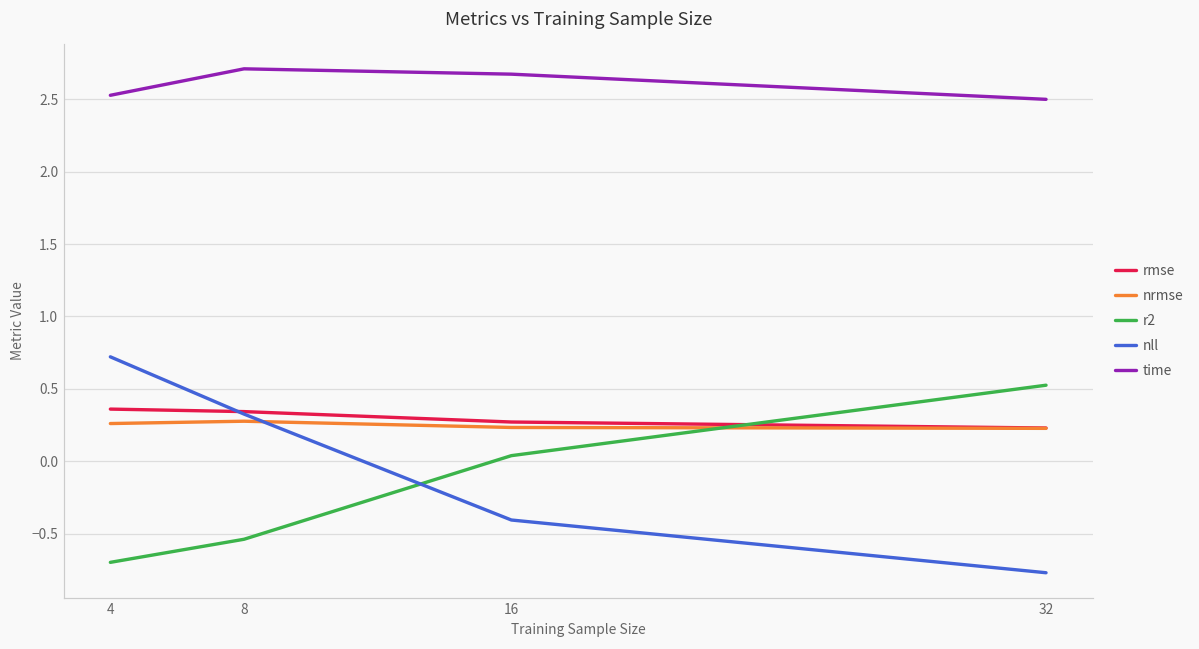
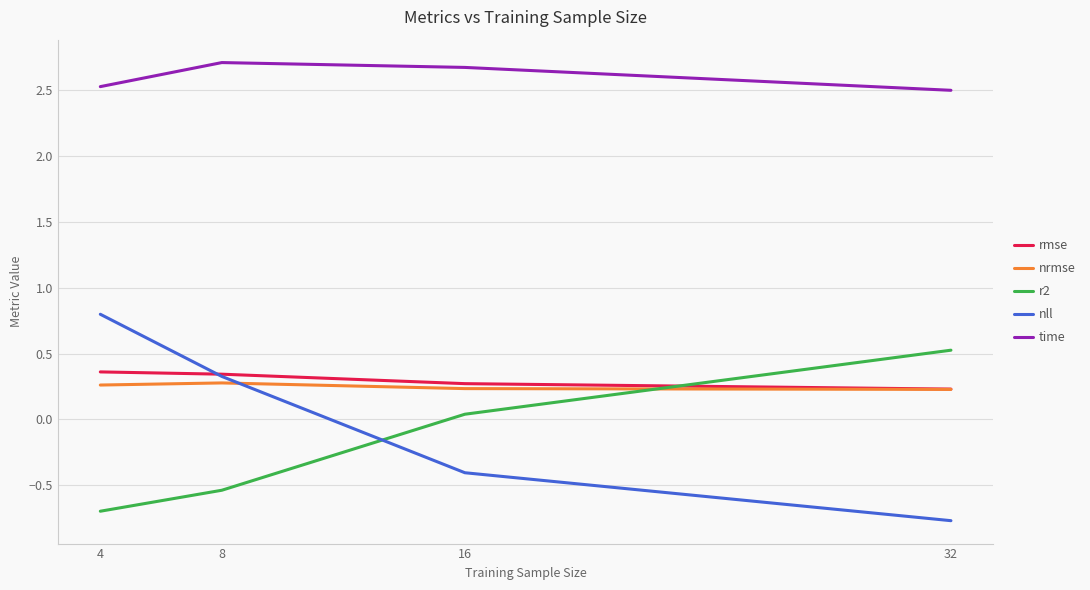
nll, 4: 0.72 -> 0.80
